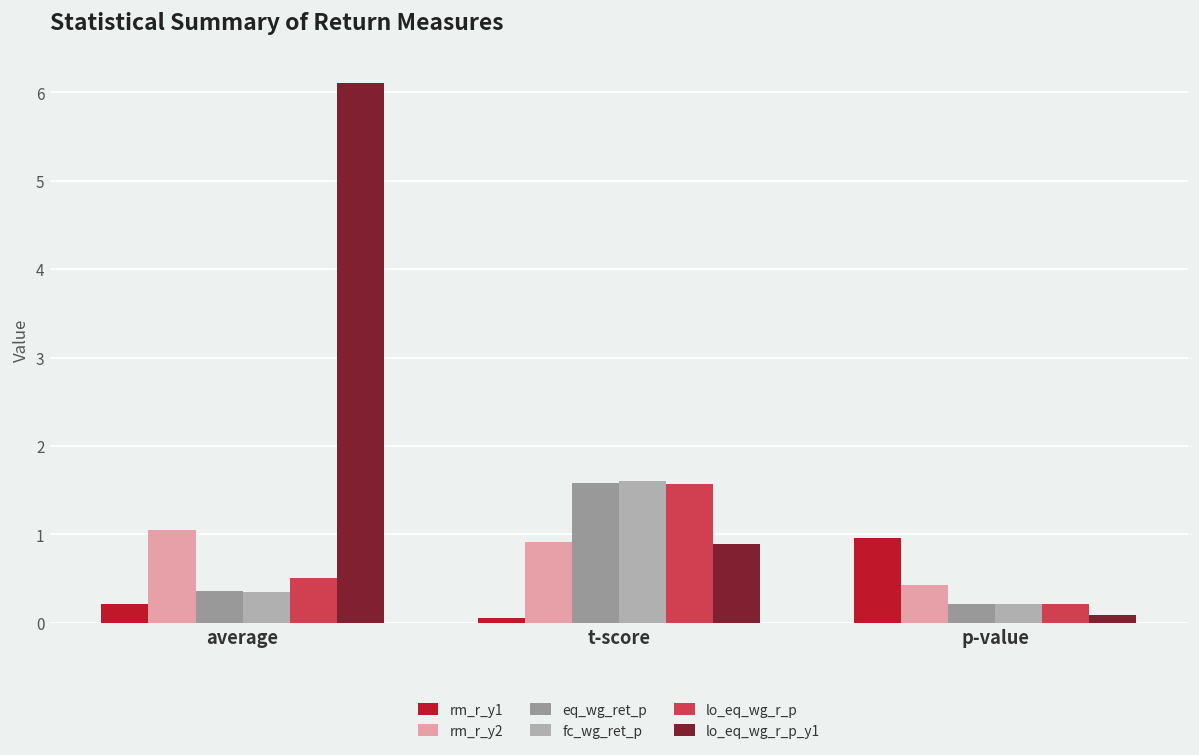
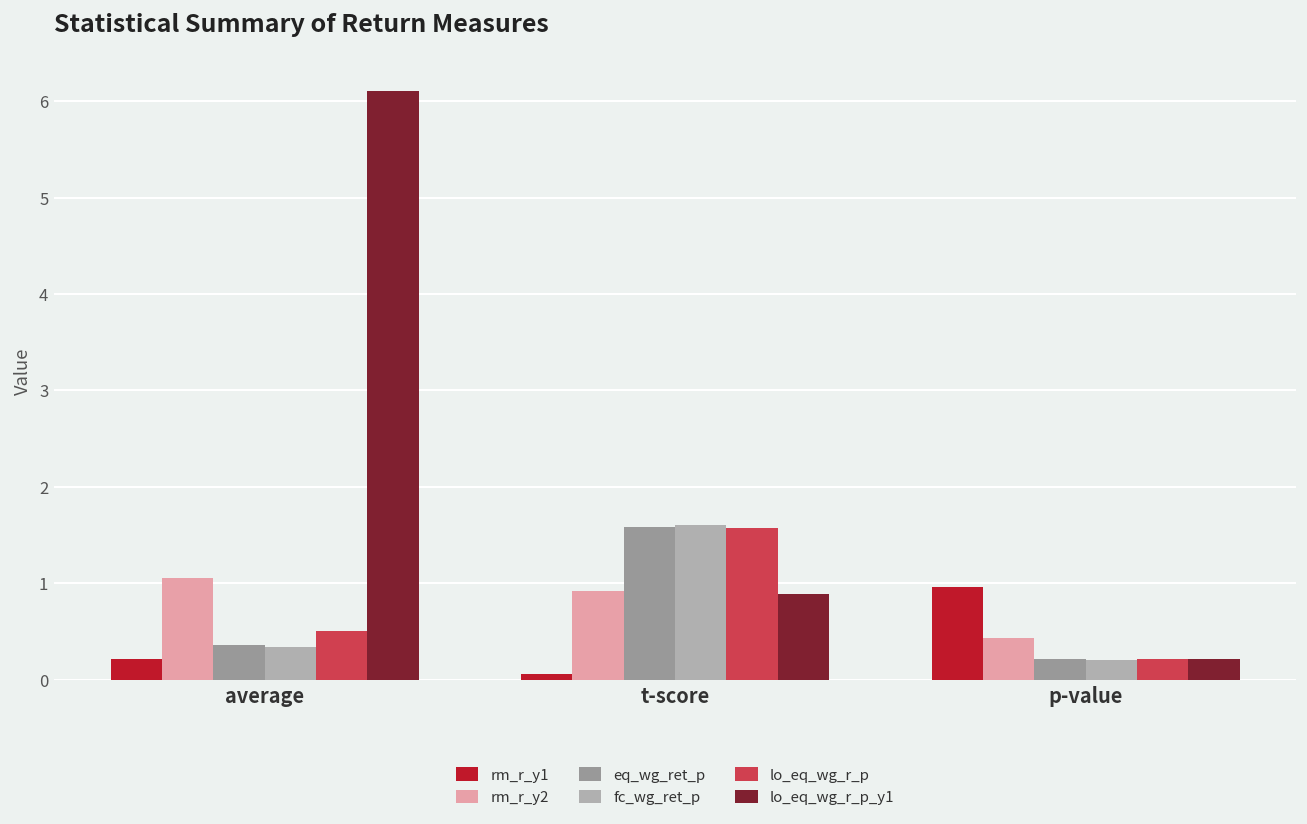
lo_eq_wg_r_p_y1, p-value: 0.1 -> 0.2
